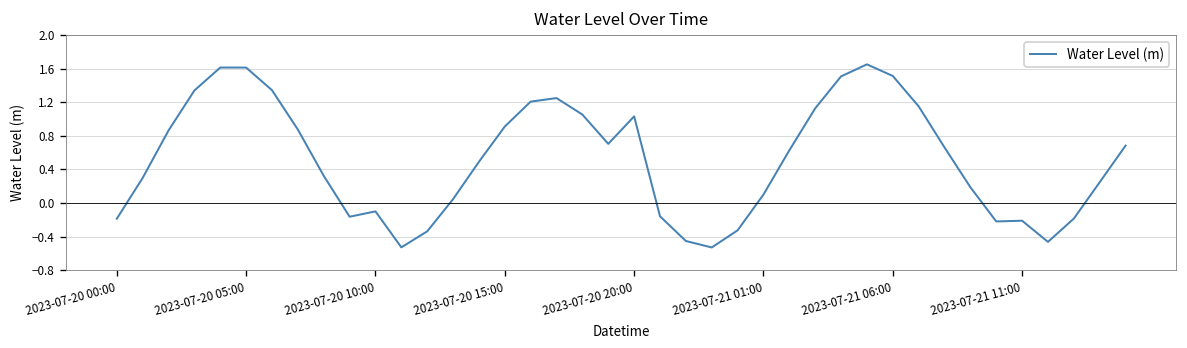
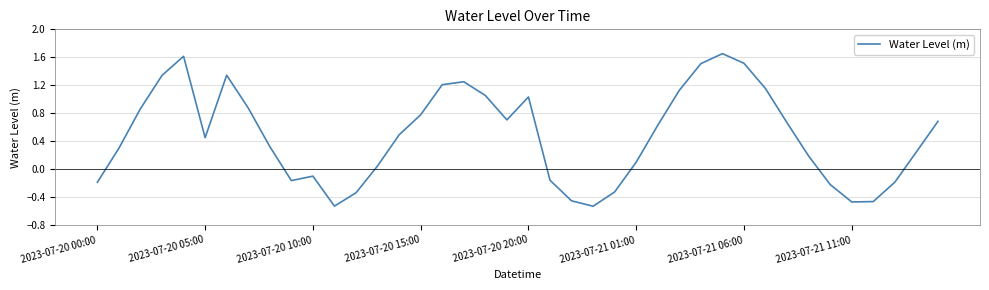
2023-07-20 05:00: 1.6 -> 0.5
2023-07-20 15:00: 0.9 -> 0.8
2023-07-21 11:00: -0.2 -> -0.5
